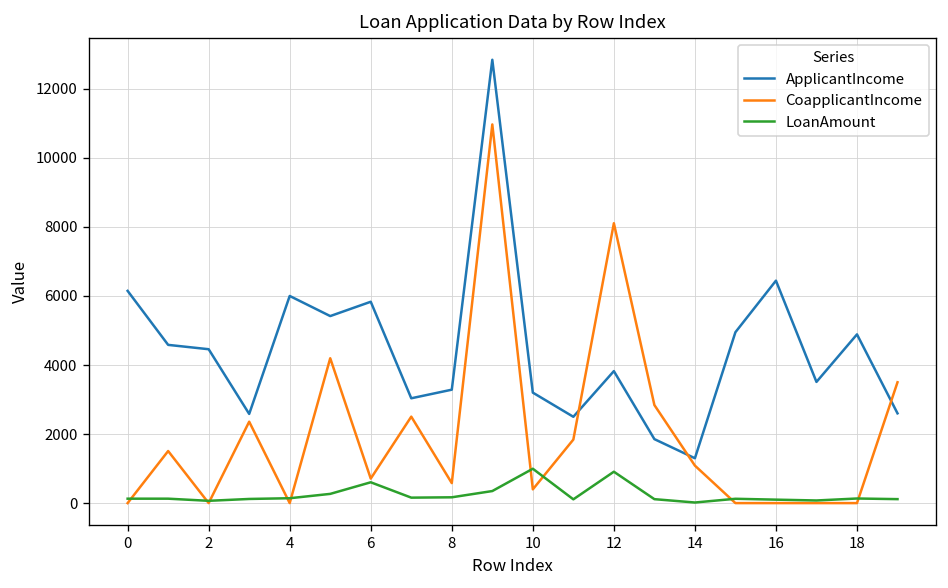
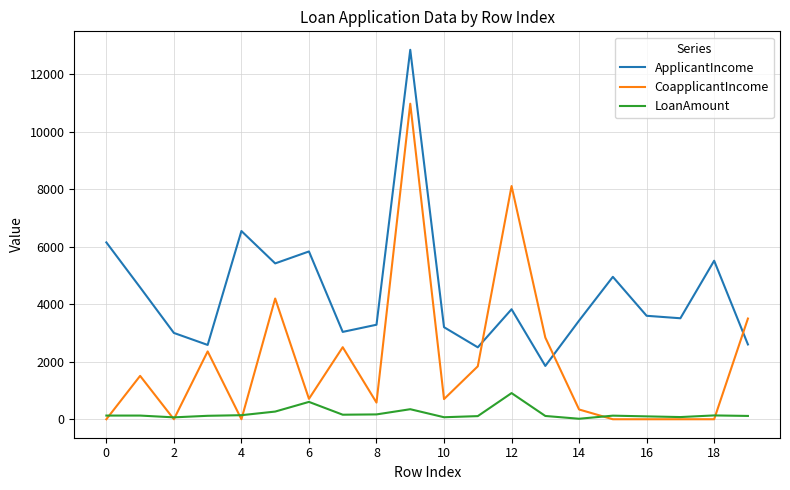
ApplicantIncome, 2: 4500 -> 3000
ApplicantIncome, 4: 6000 -> 6500
CoapplicantIncome, 10: 400 -> 700
LoanAmount, 10: 1000 -> 100
ApplicantIncome, 14: 1300 -> 3400
CoapplicantIncome, 14: 1100 -> 300
ApplicantIncome, 16: 6400 -> 3600
ApplicantIncome, 18: 4900 -> 5500
